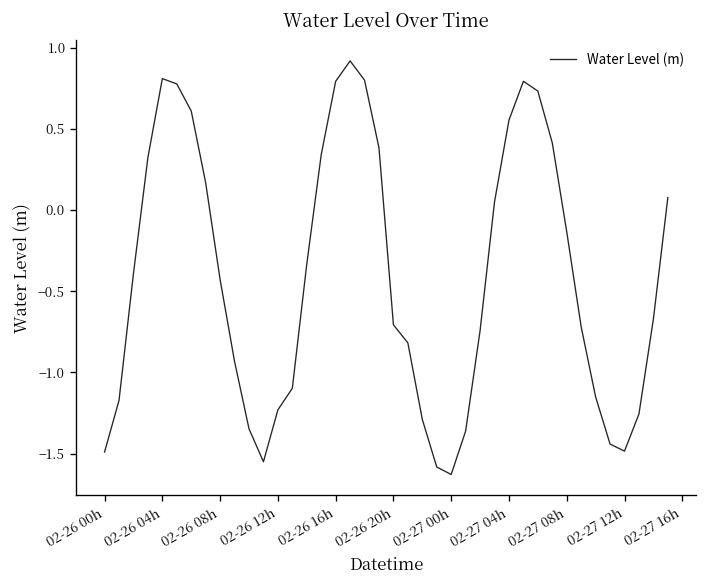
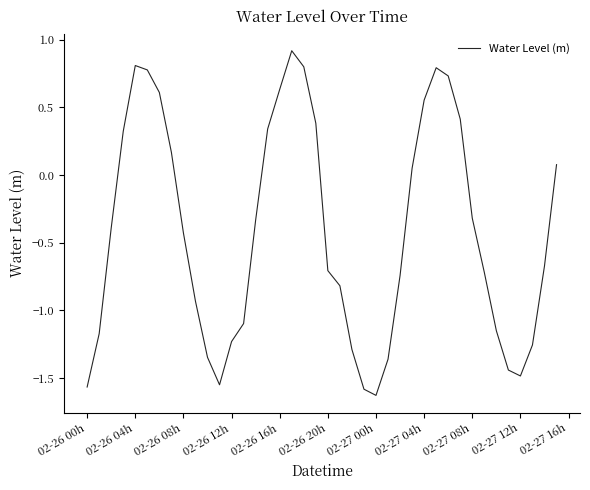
02-26 00h: -1.49 -> -1.57
02-26 16h: 0.79 -> 0.63
02-27 08h: -0.13 -> -0.32
